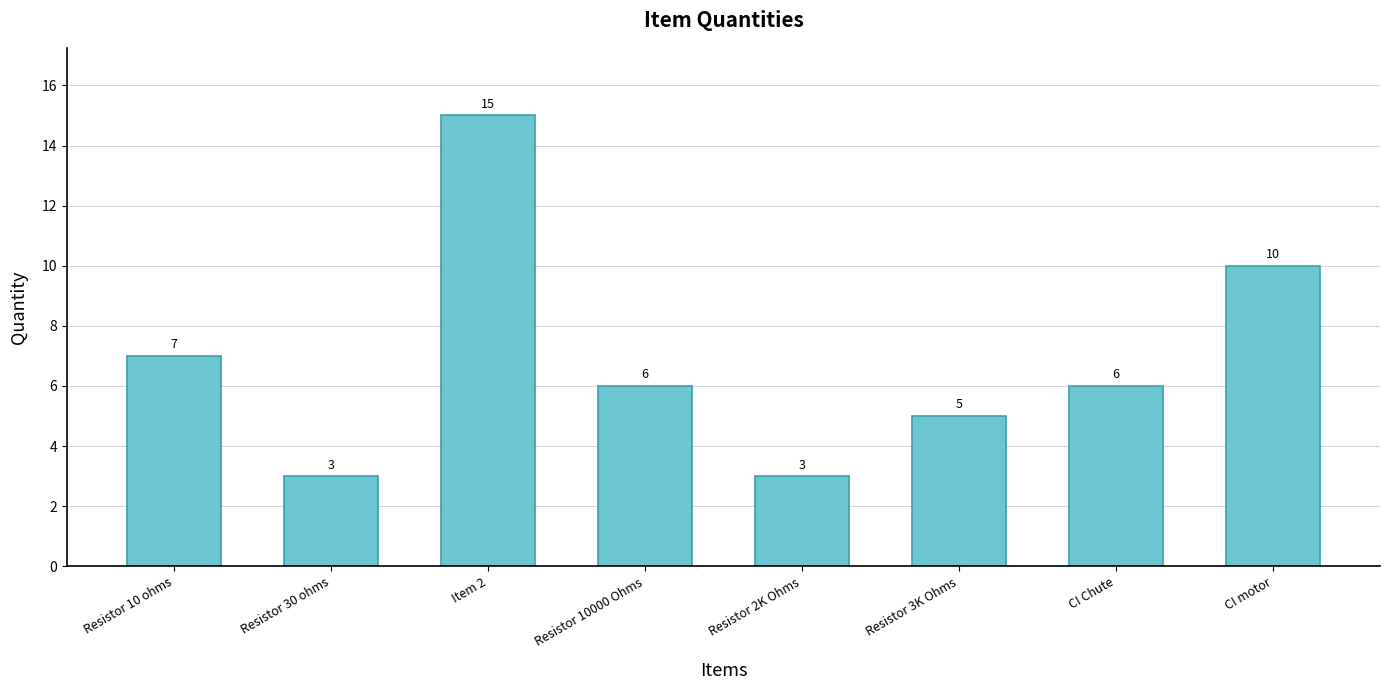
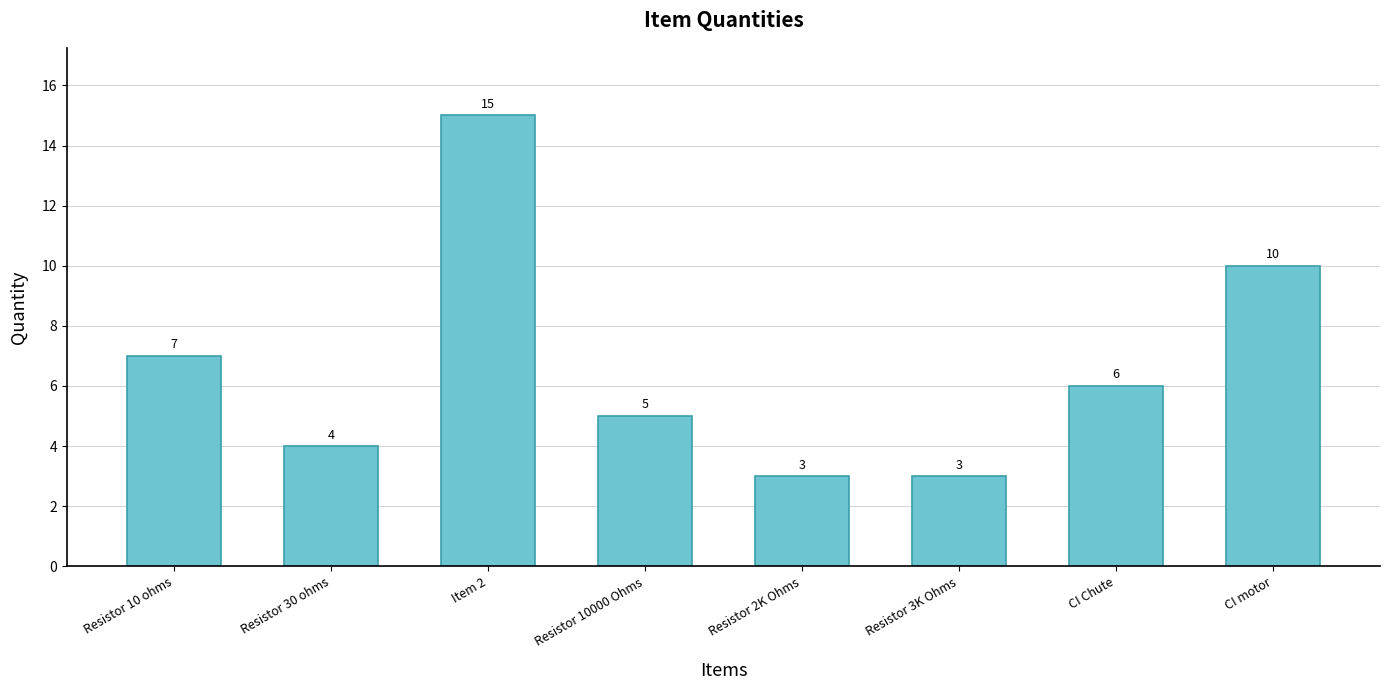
Resistor 30 ohms: 3 -> 4
Resistor 10000 Ohms: 6 -> 5
Resistor 3K Ohms: 5 -> 3
